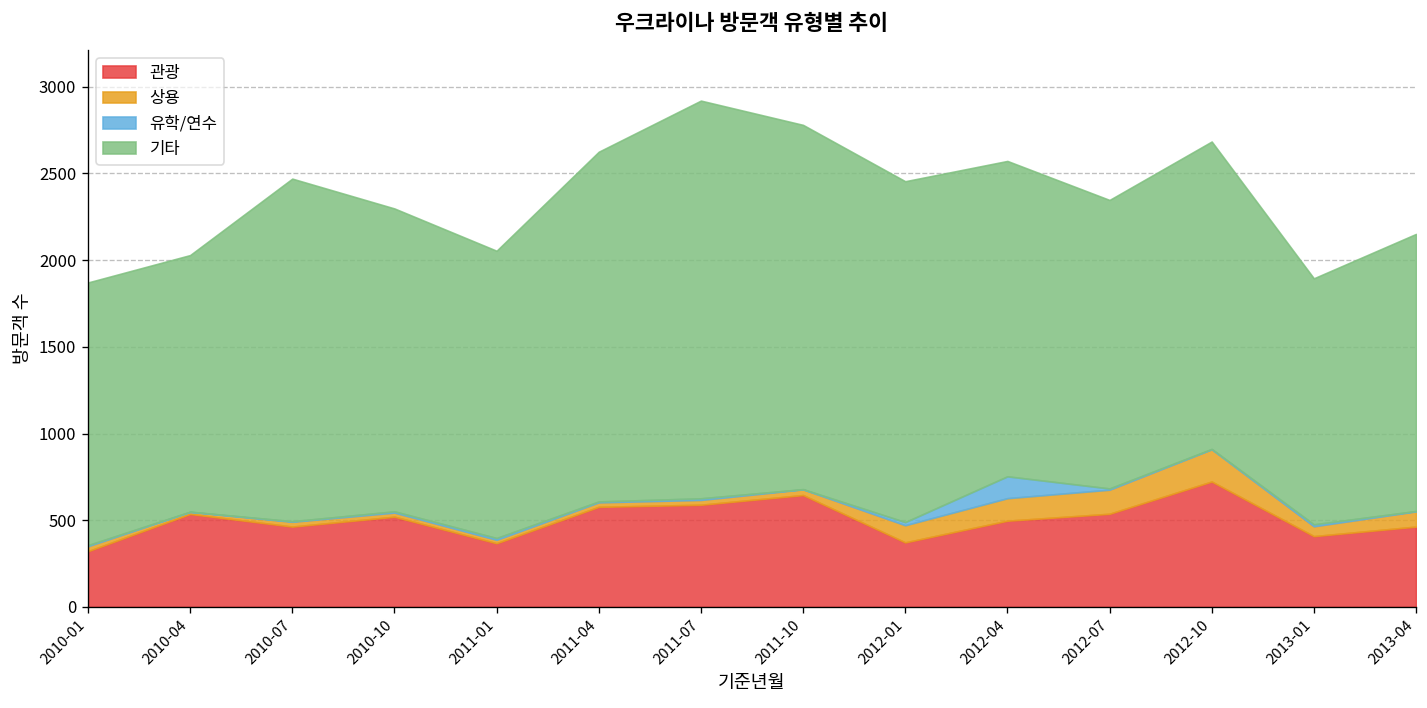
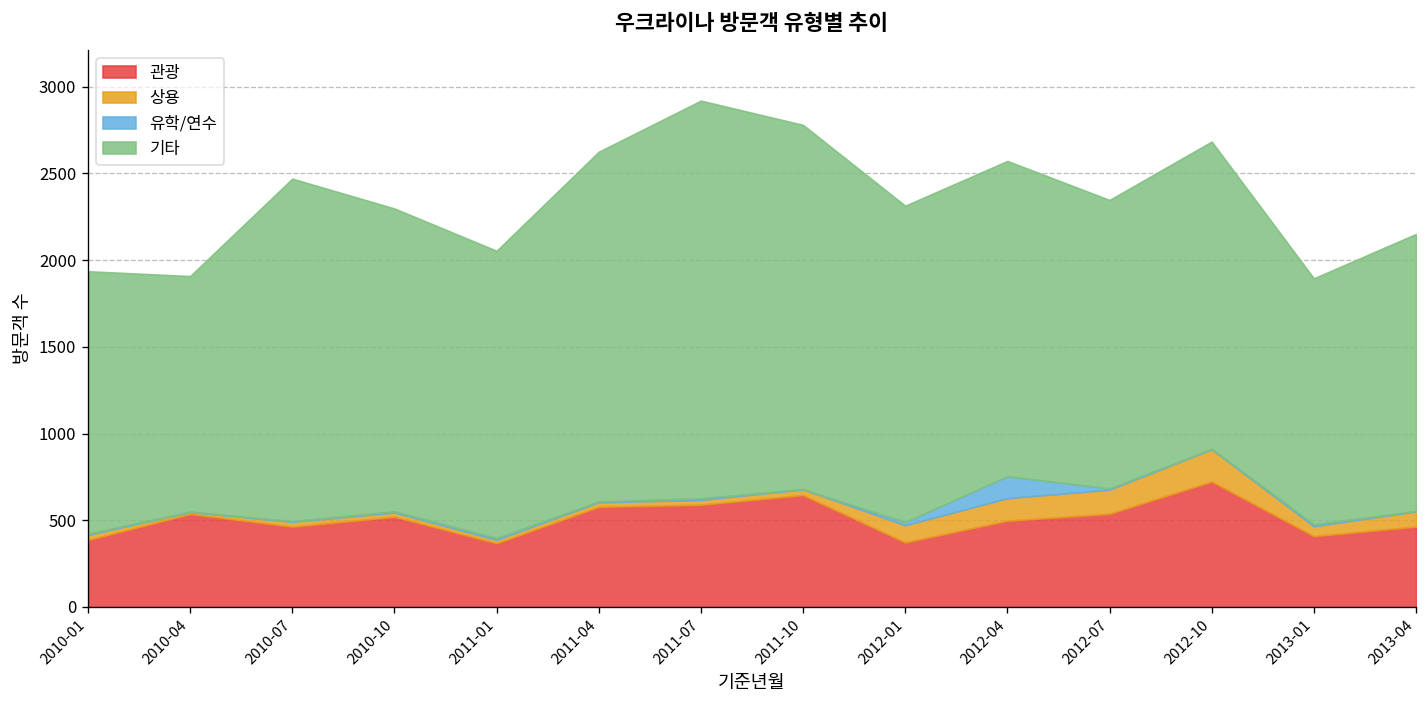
관광, 2010-01: 320 -> 390
기타, 2010-04: 1480 -> 1360
기타, 2012-01: 1970 -> 1830
